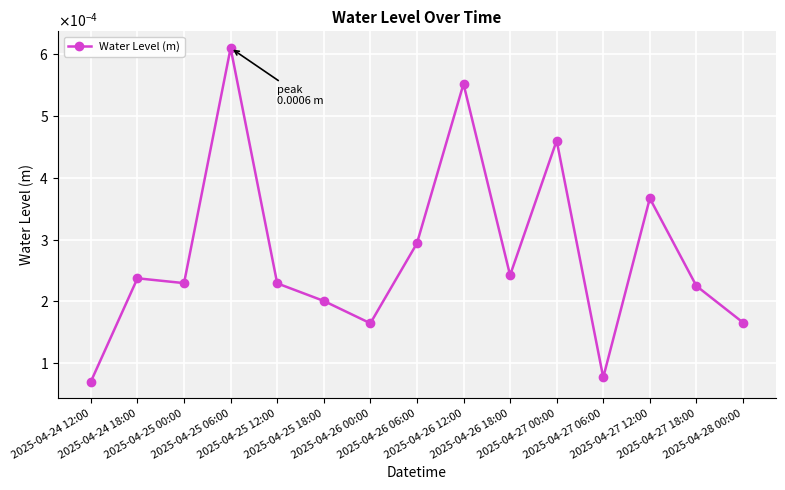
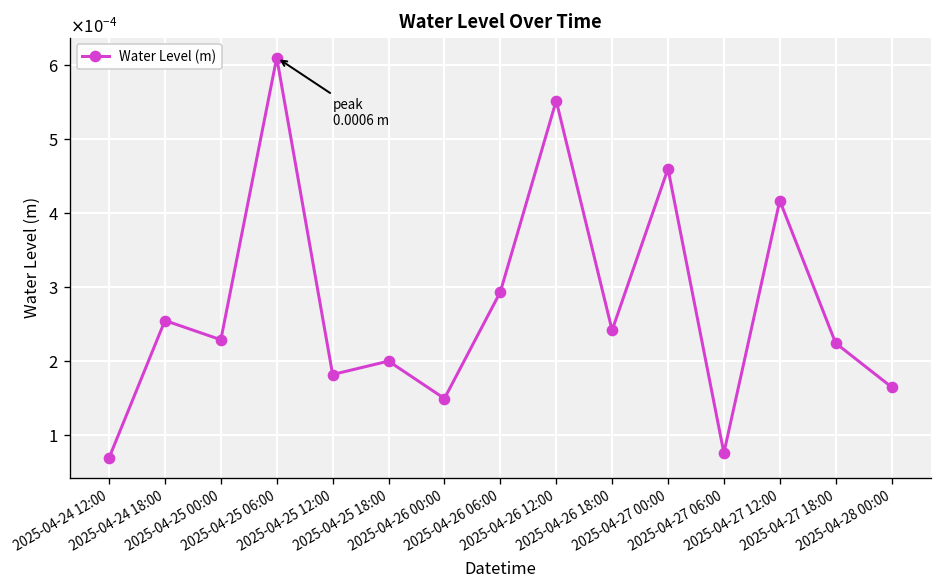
2025-04-24 18:00: 0.00024 -> 0.00026
2025-04-25 12:00: 0.00023 -> 0.00018
2025-04-26 00:00: 0.00016 -> 0.00015
2025-04-27 12:00: 0.00037 -> 0.00042
